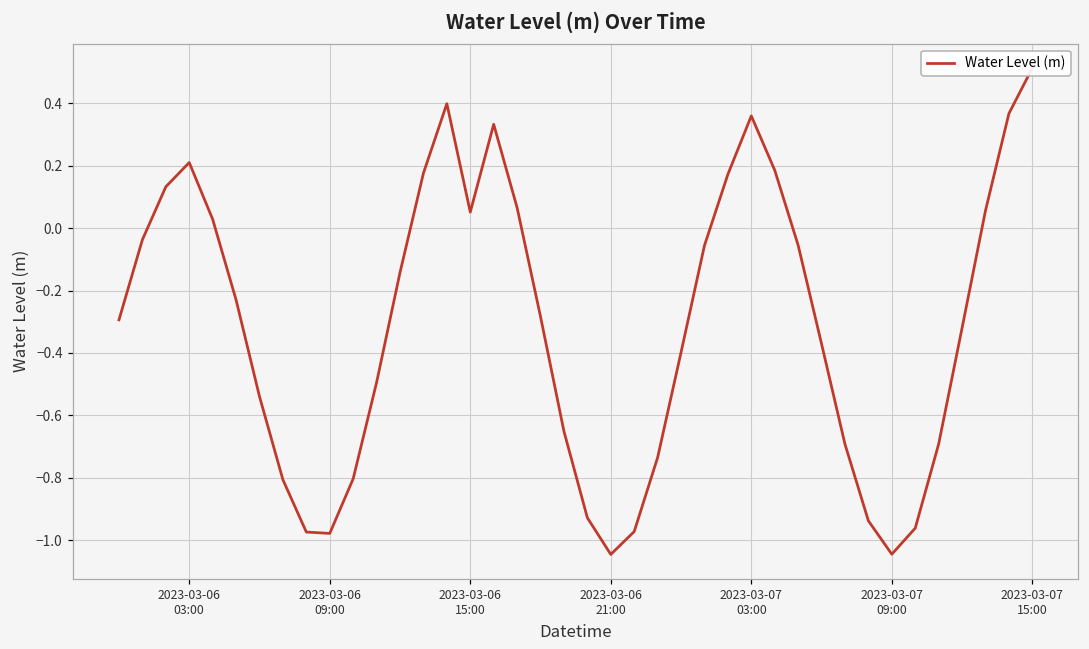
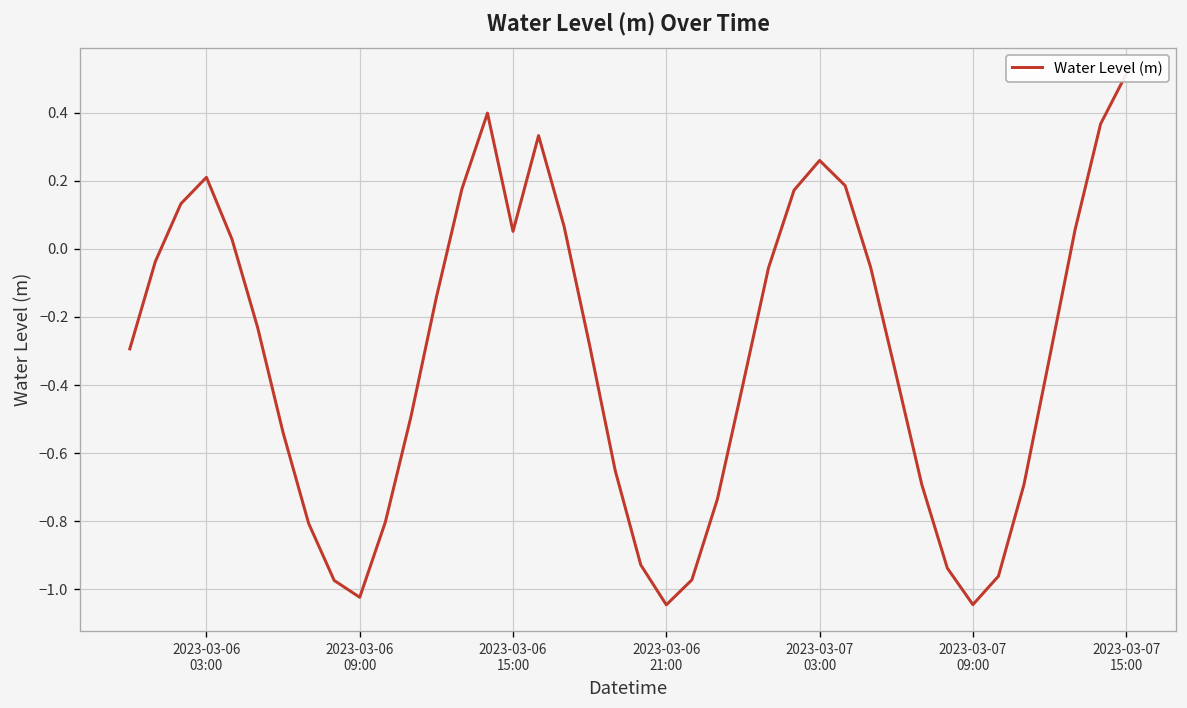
2023-03-06 09:00: -0.98 -> -1.02
2023-03-07 03:00: 0.36 -> 0.26
